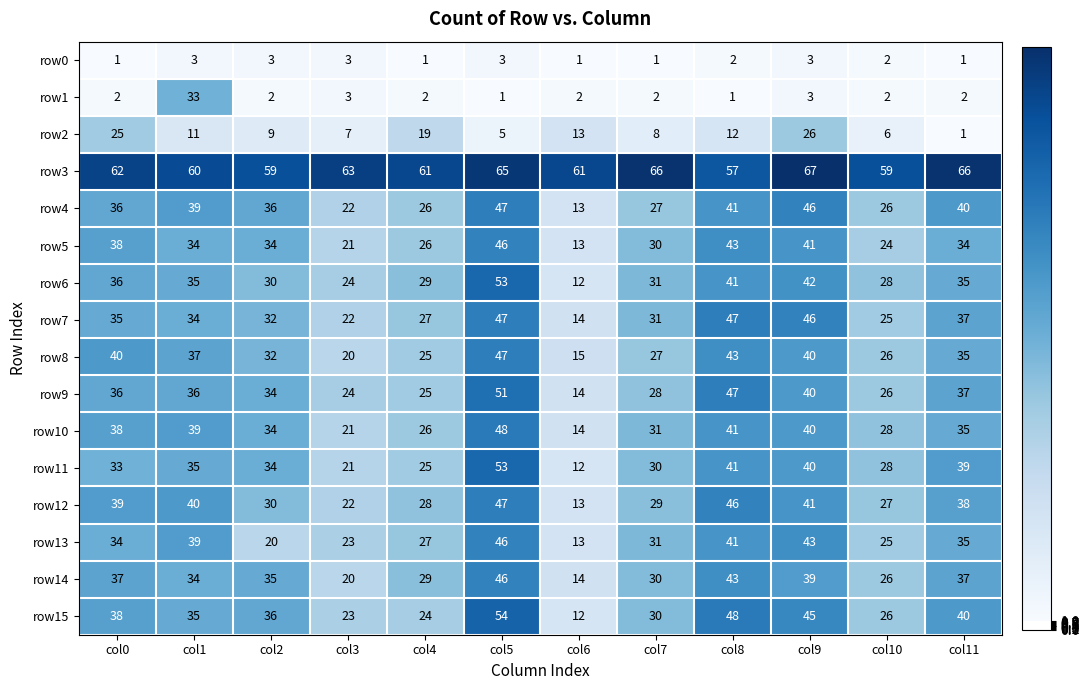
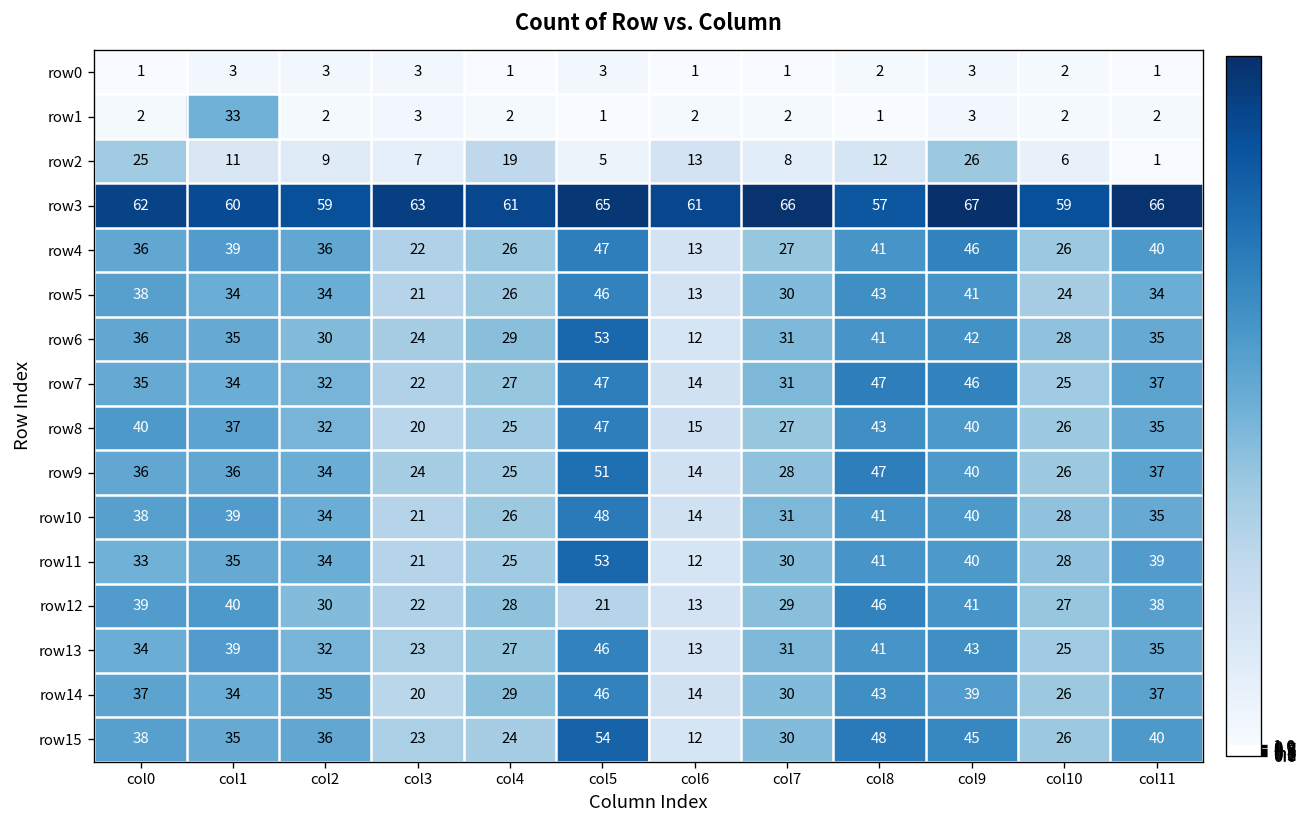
row12, col5: 47 -> 21
row13, col2: 20 -> 32
